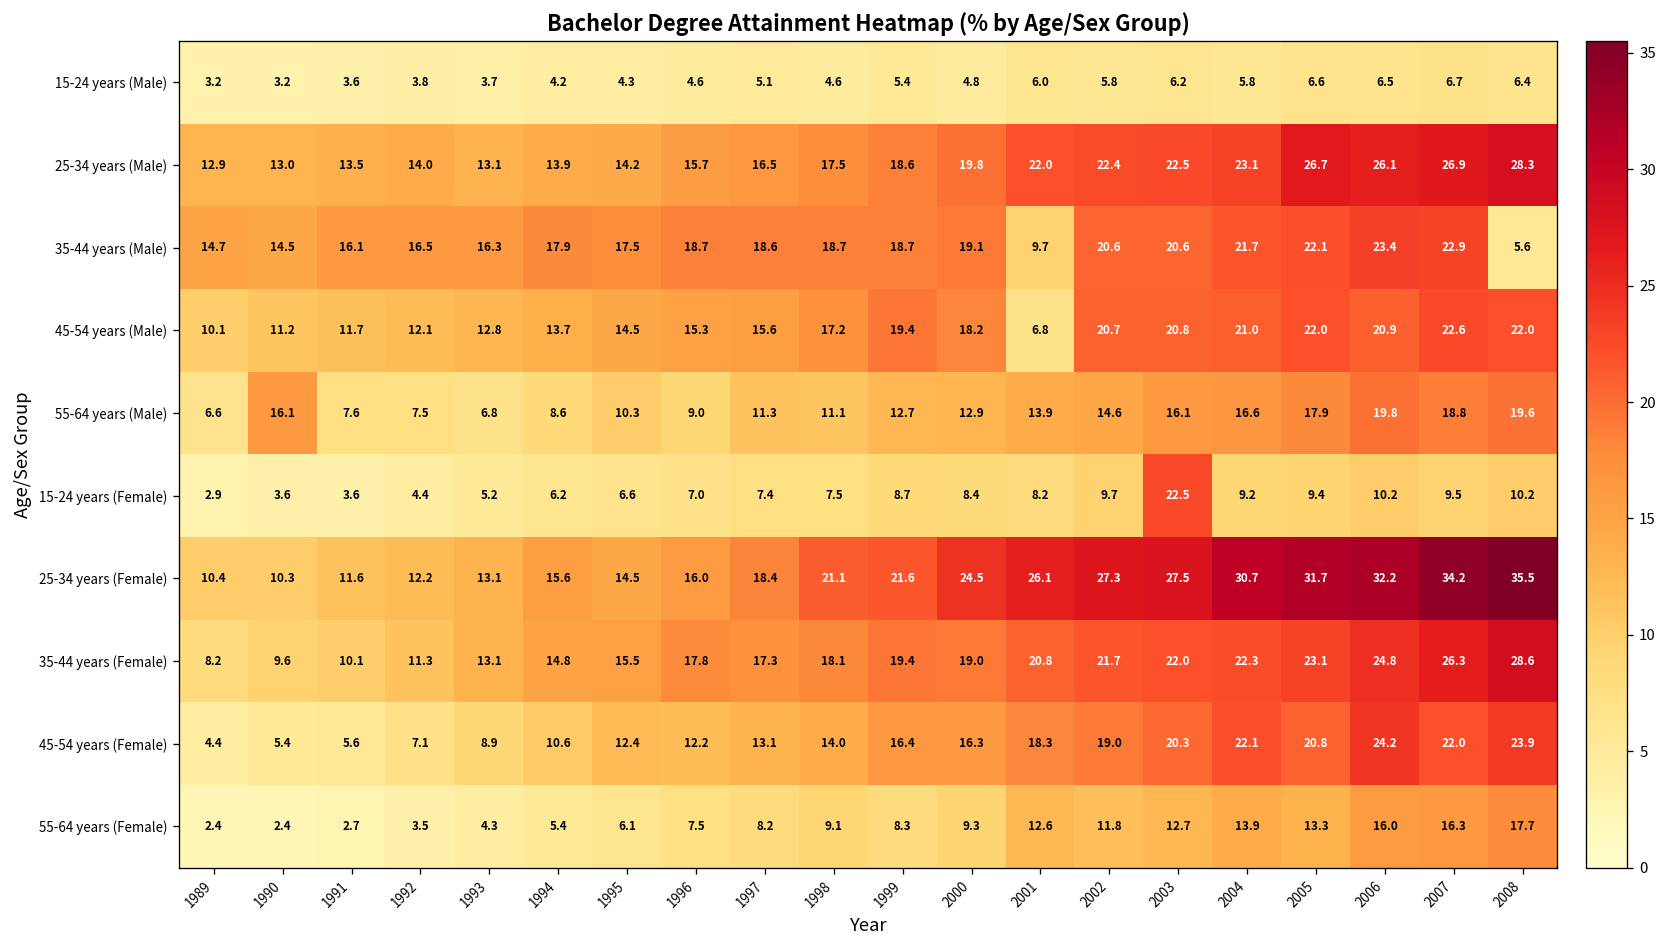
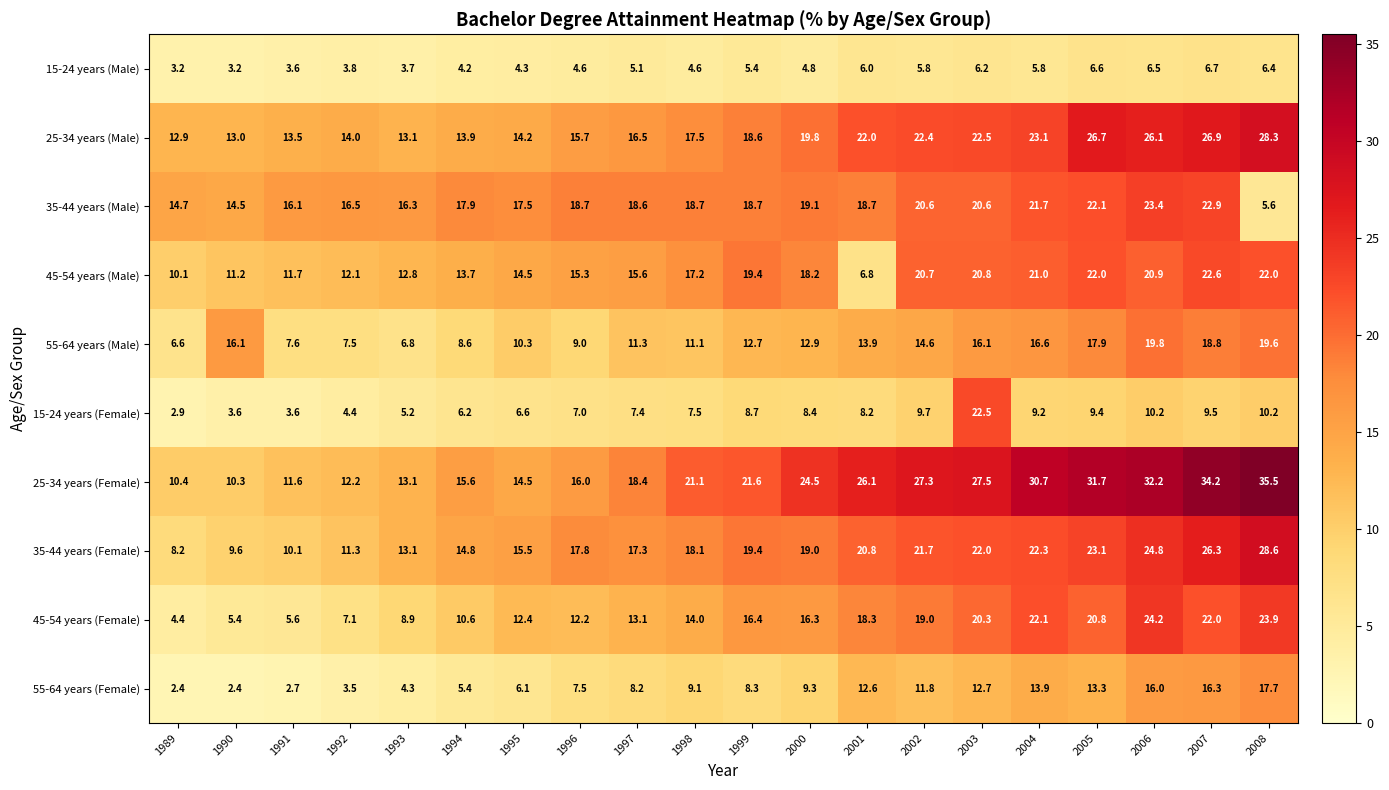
35-44 years (Male), 2001: 9.7 -> 18.7
